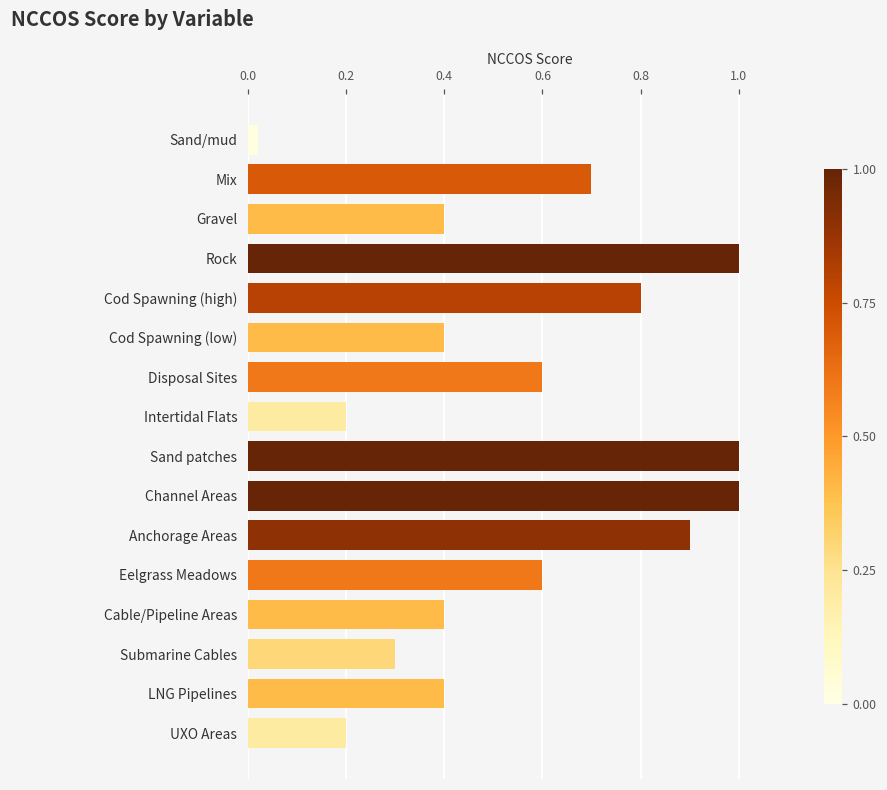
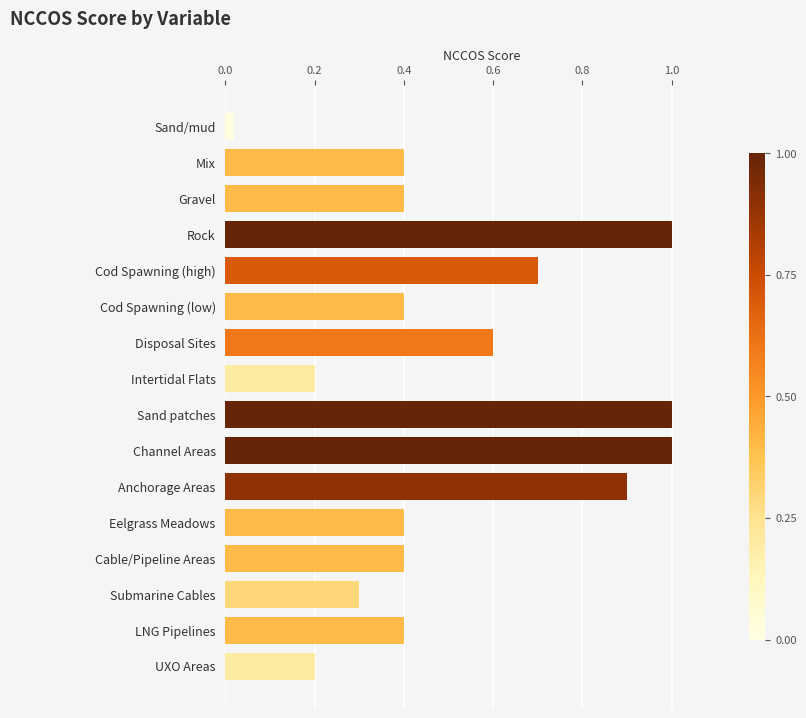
Mix: 0.7 -> 0.4
Cod Spawning (high): 0.8 -> 0.7
Eelgrass Meadows: 0.6 -> 0.4
